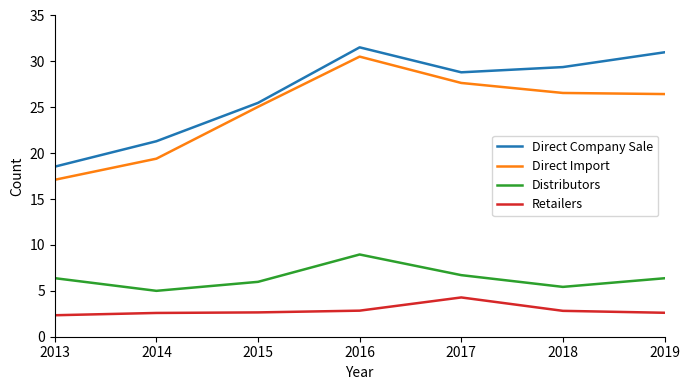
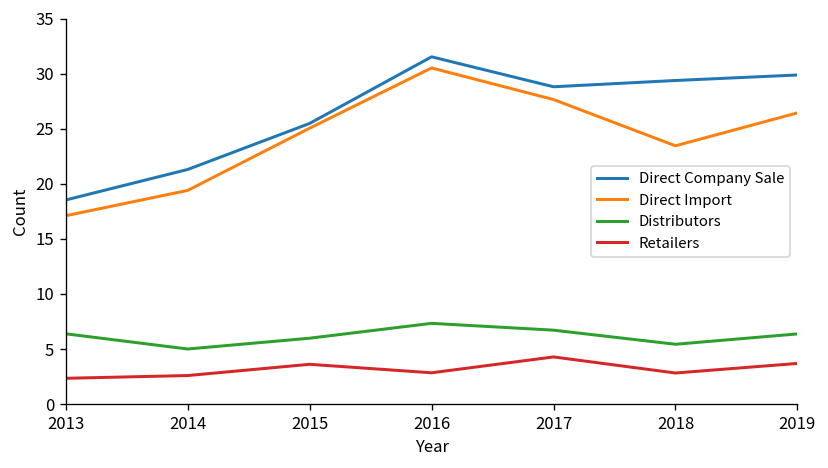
Retailers, 2015: 3 -> 4
Distributors, 2016: 9 -> 7
Direct Import, 2018: 27 -> 23
Direct Company Sale, 2019: 31 -> 30
Retailers, 2019: 3 -> 4
